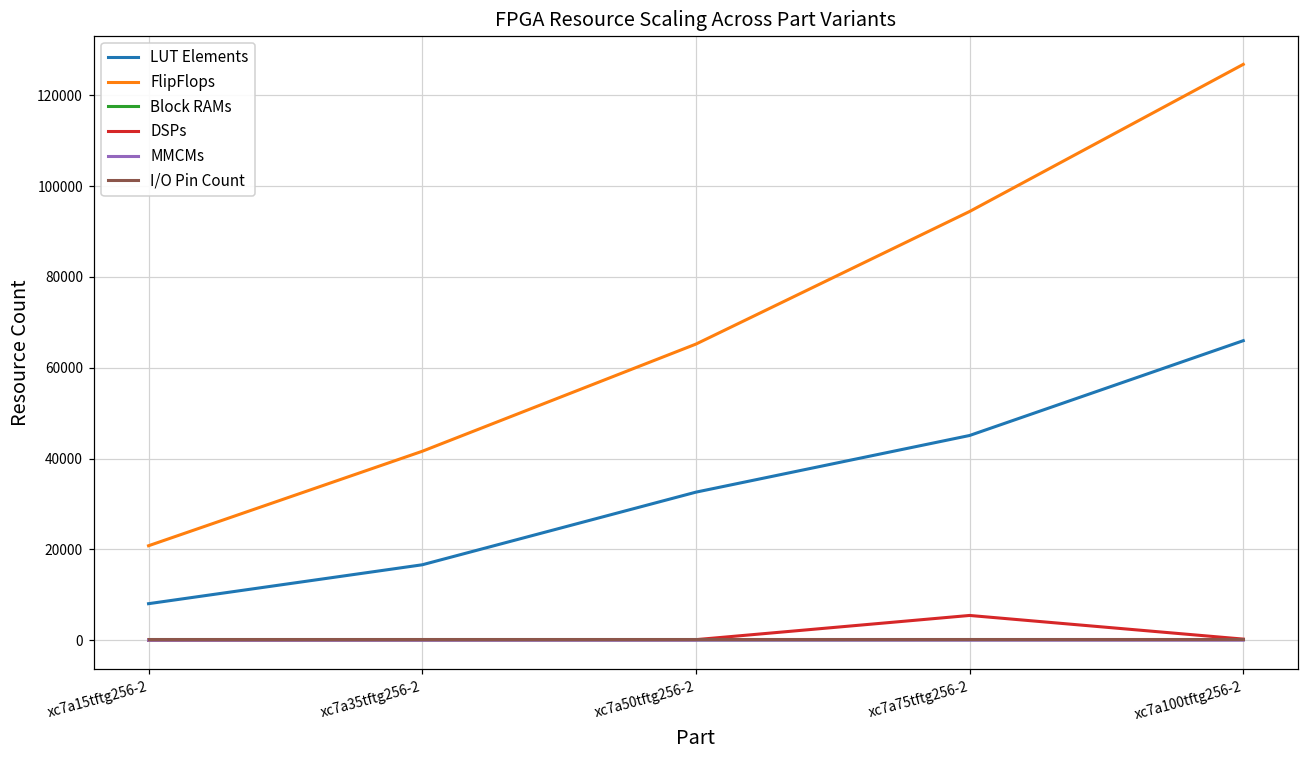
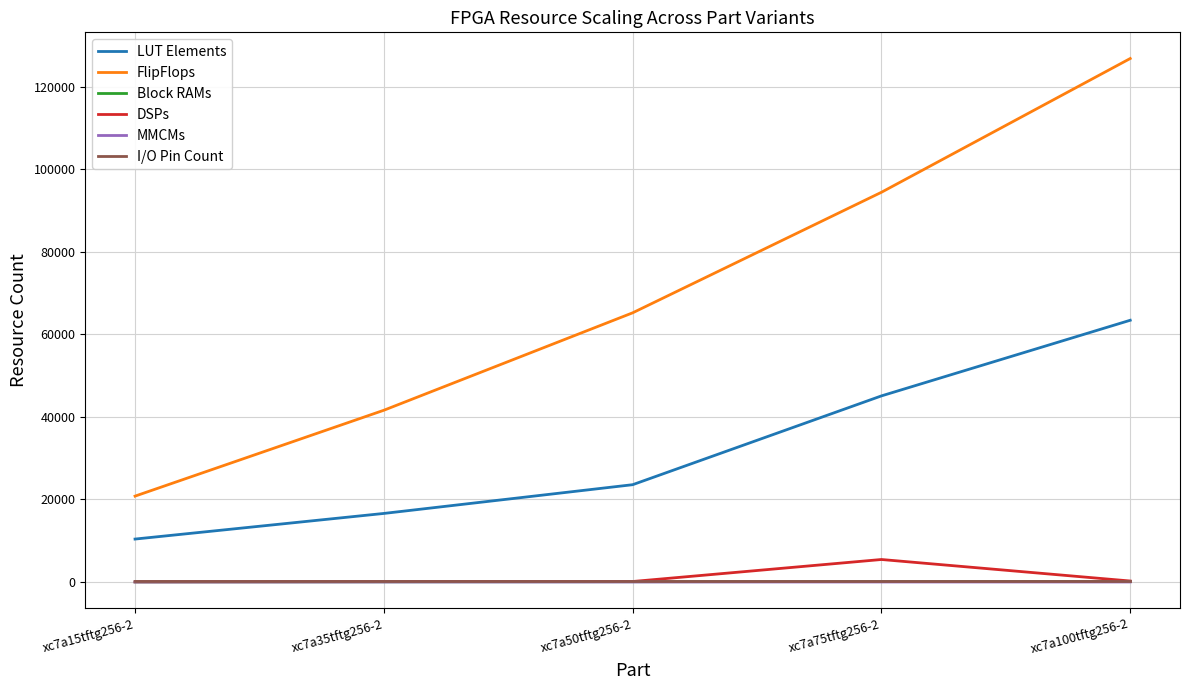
LUT Elements, xc7a15tftg256-2: 8000 -> 10000
LUT Elements, xc7a50tftg256-2: 33000 -> 24000
LUT Elements, xc7a100tftg256-2: 66000 -> 63000
